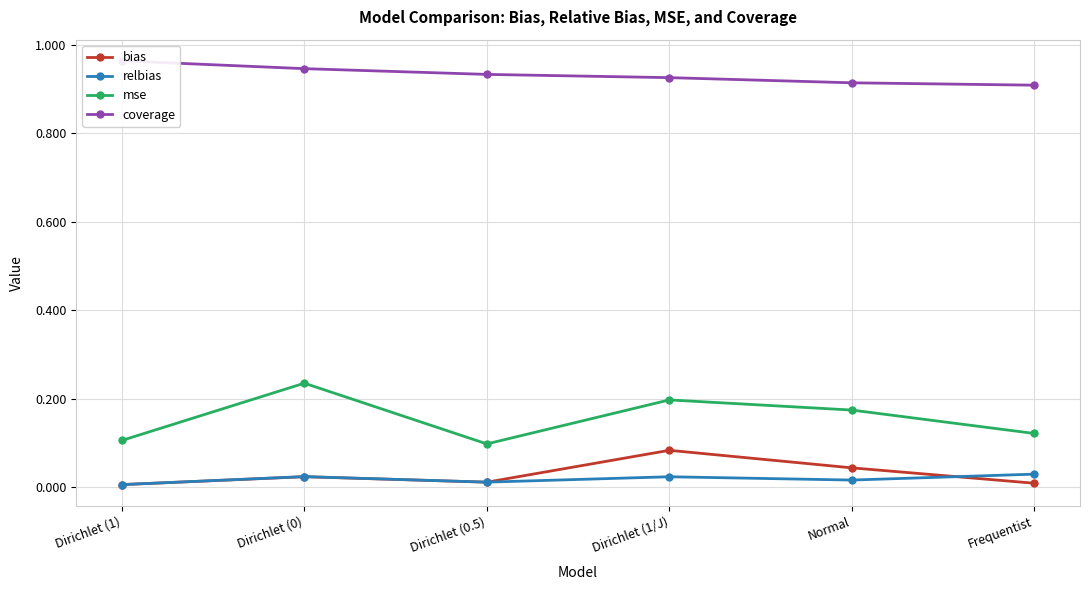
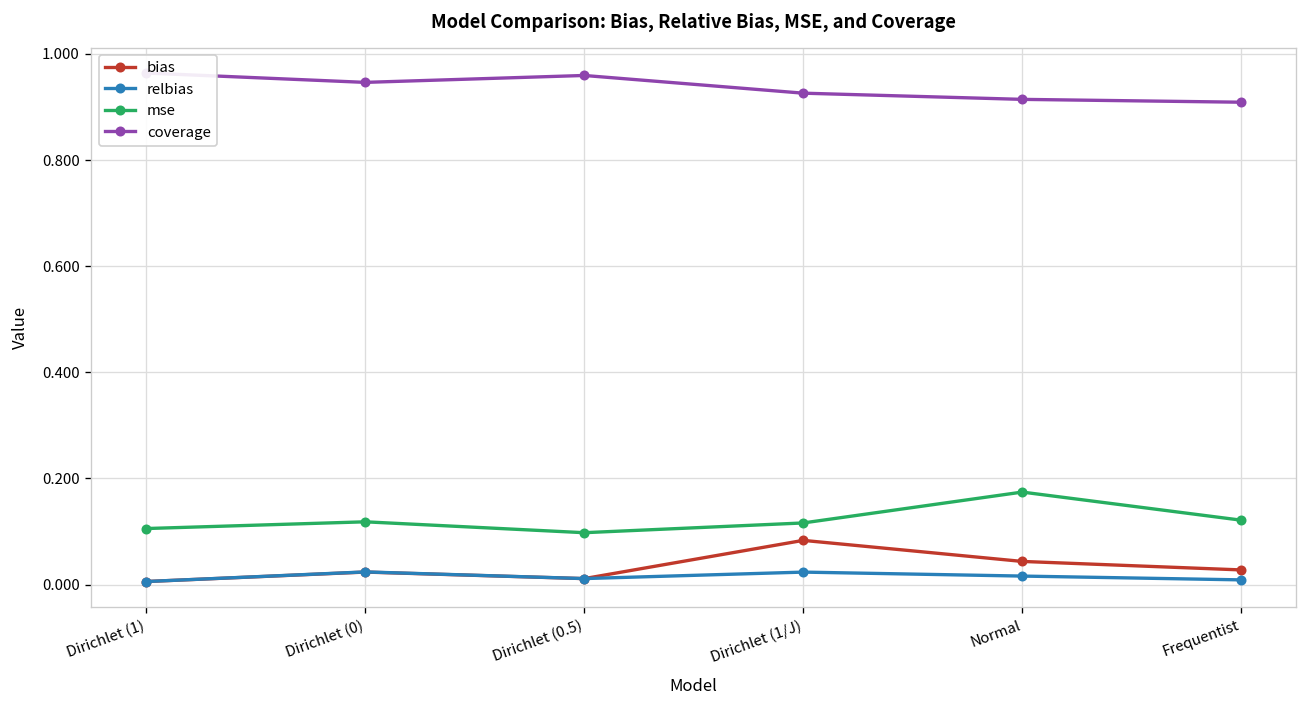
mse, Dirichlet (0): 0.24 -> 0.12
coverage, Dirichlet (0.5): 0.93 -> 0.96
mse, Dirichlet (1/J): 0.20 -> 0.12
bias, Frequentist: 0.01 -> 0.03
relbias, Frequentist: 0.03 -> 0.01
